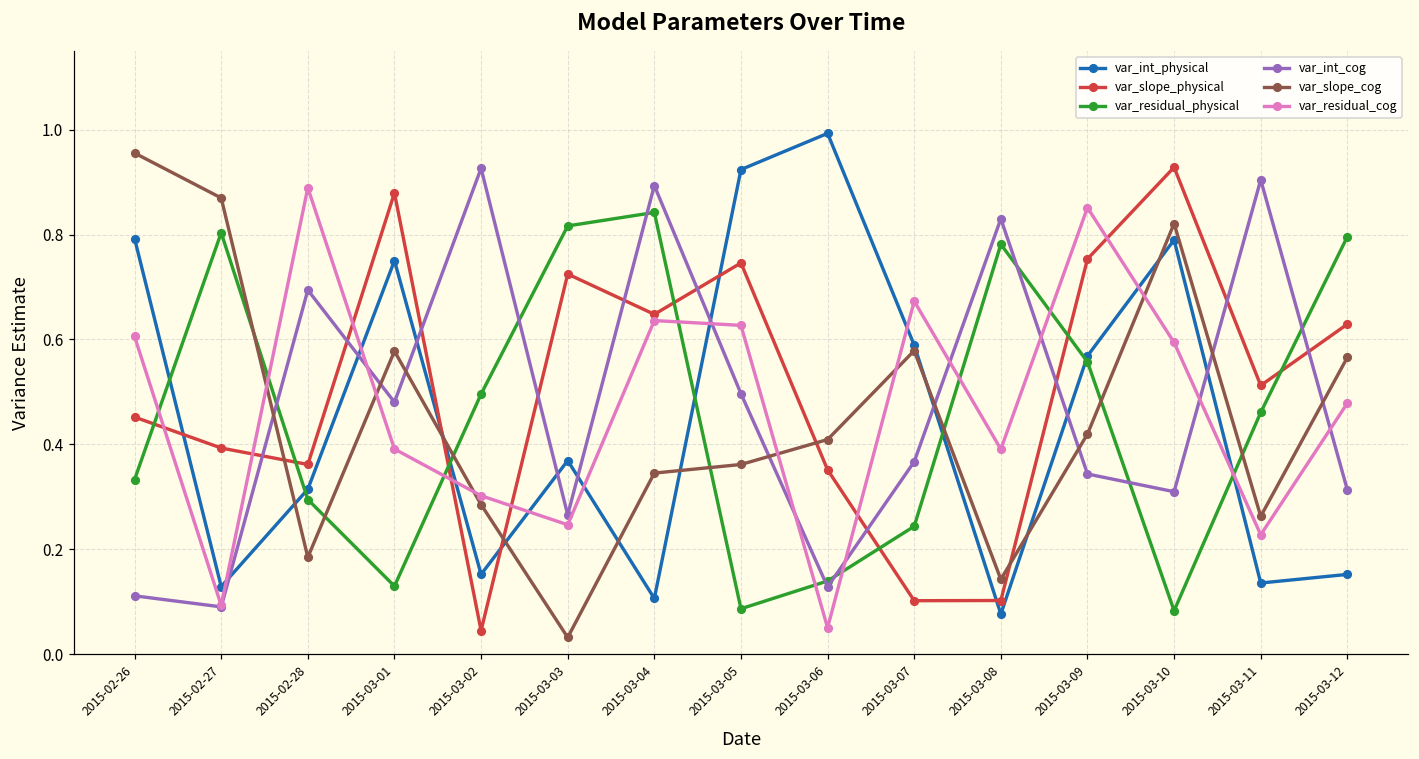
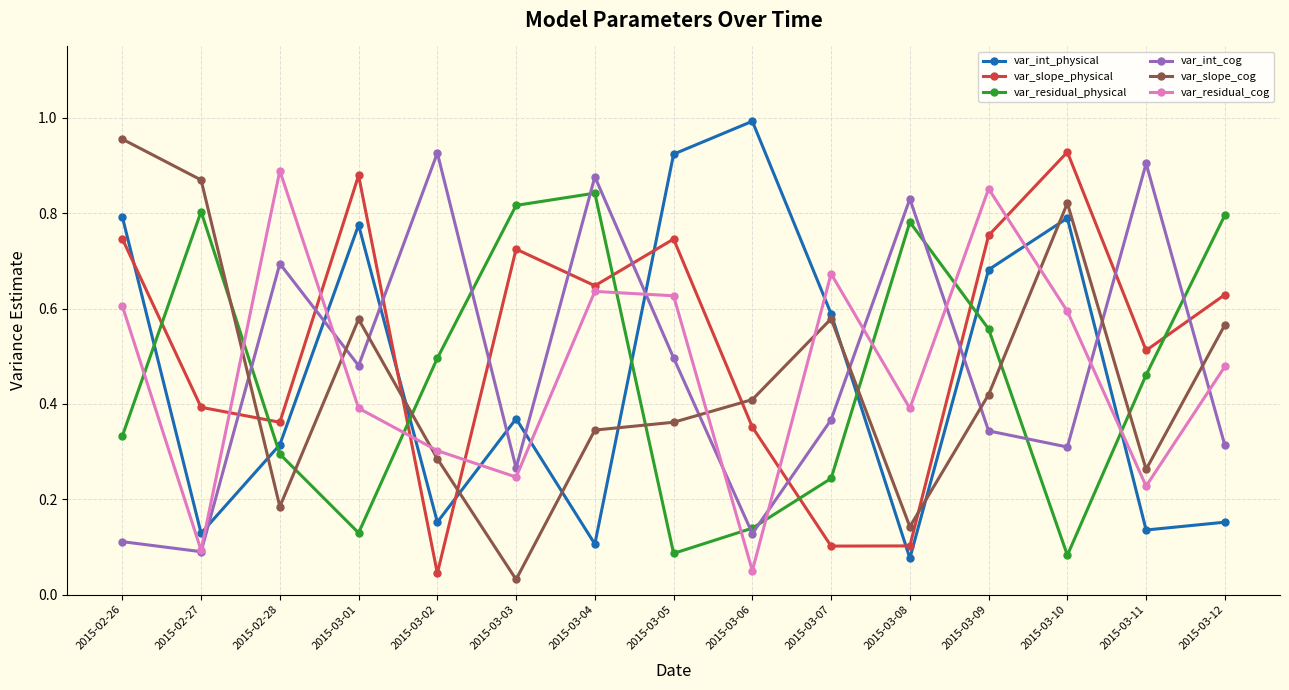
var_slope_physical, 2015-02-26: 0.45 -> 0.75
var_int_physical, 2015-03-01: 0.75 -> 0.78
var_int_cog, 2015-03-04: 0.89 -> 0.88
var_int_physical, 2015-03-09: 0.57 -> 0.68
